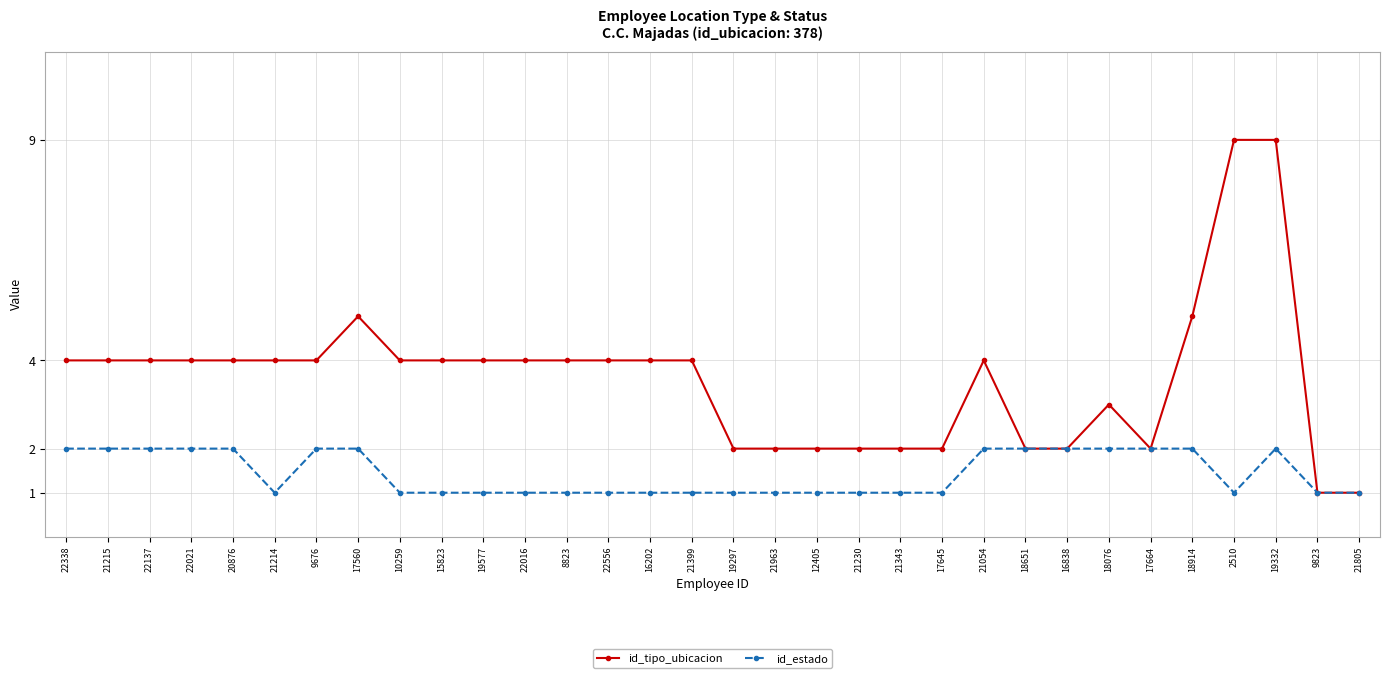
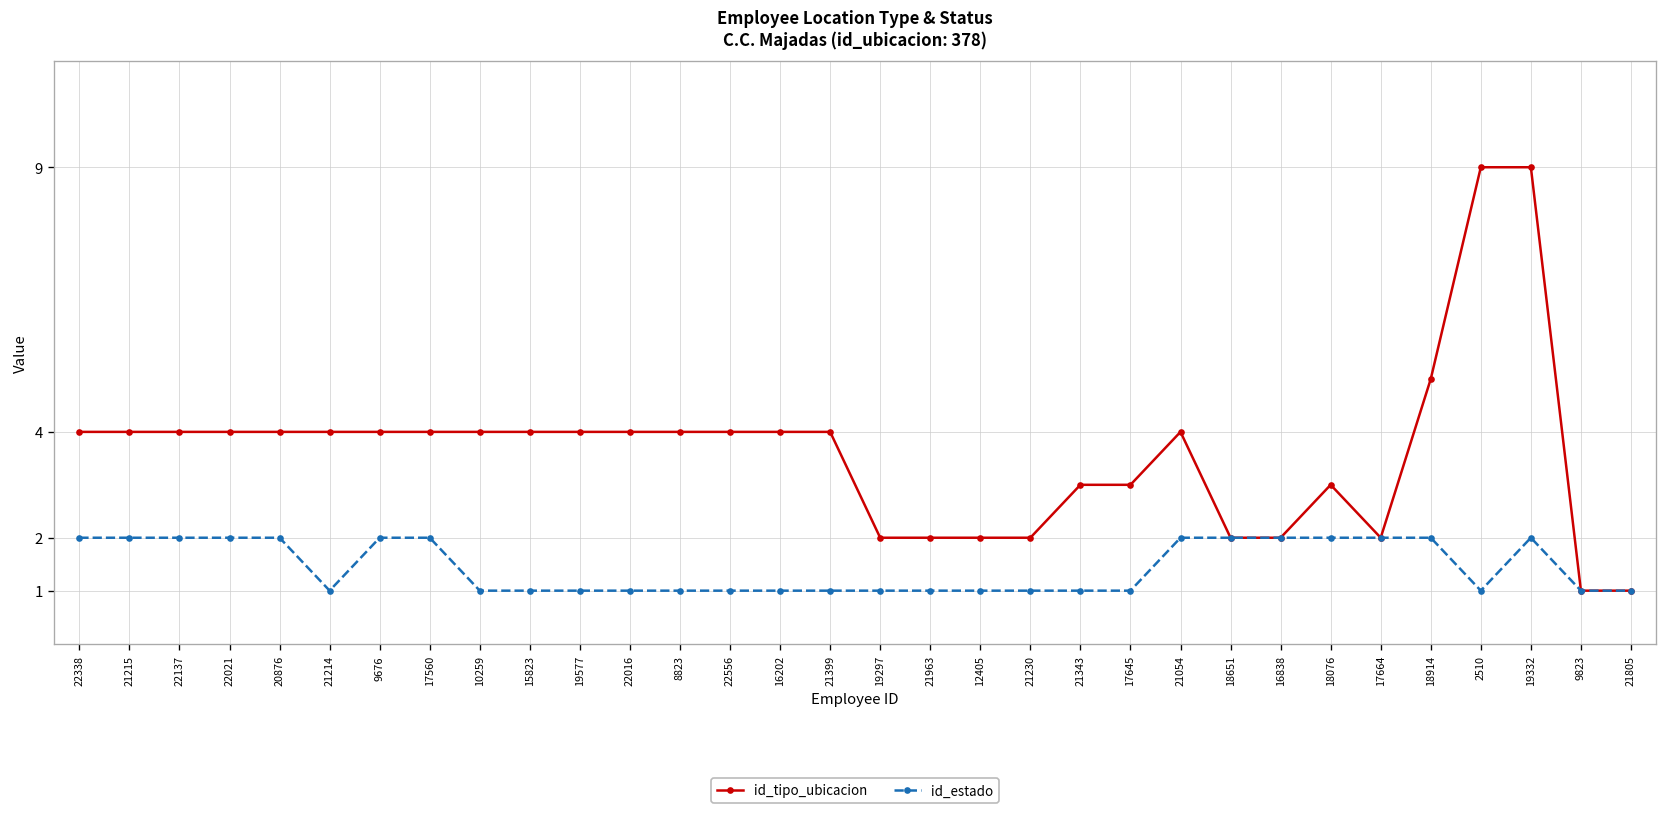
id_tipo_ubicacion, 17560: 5 -> 4
id_tipo_ubicacion, 21343: 2 -> 3
id_tipo_ubicacion, 17645: 2 -> 3
